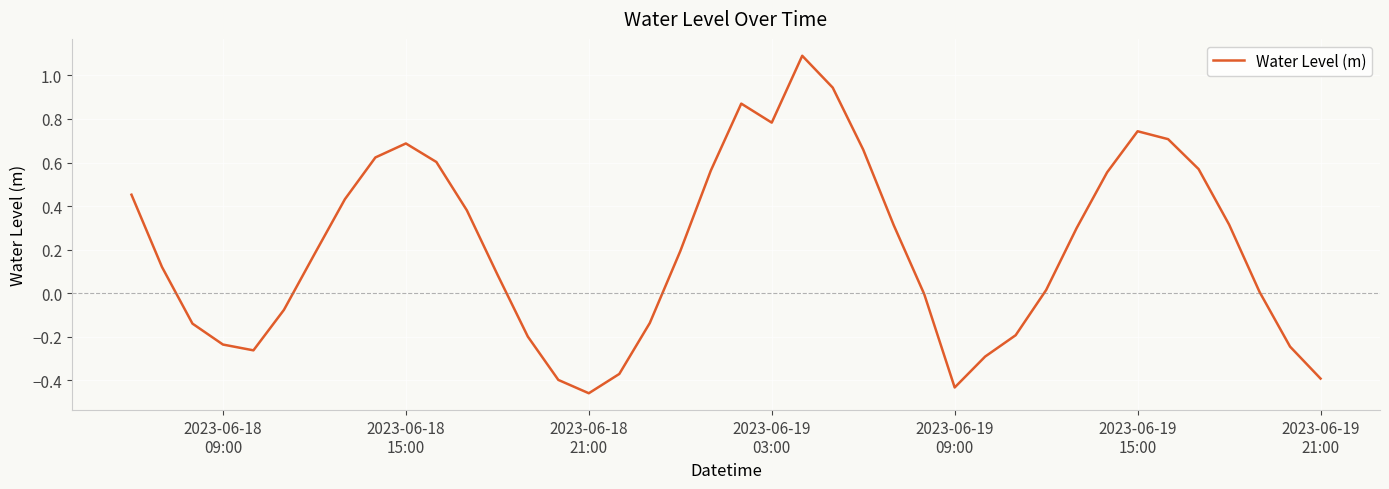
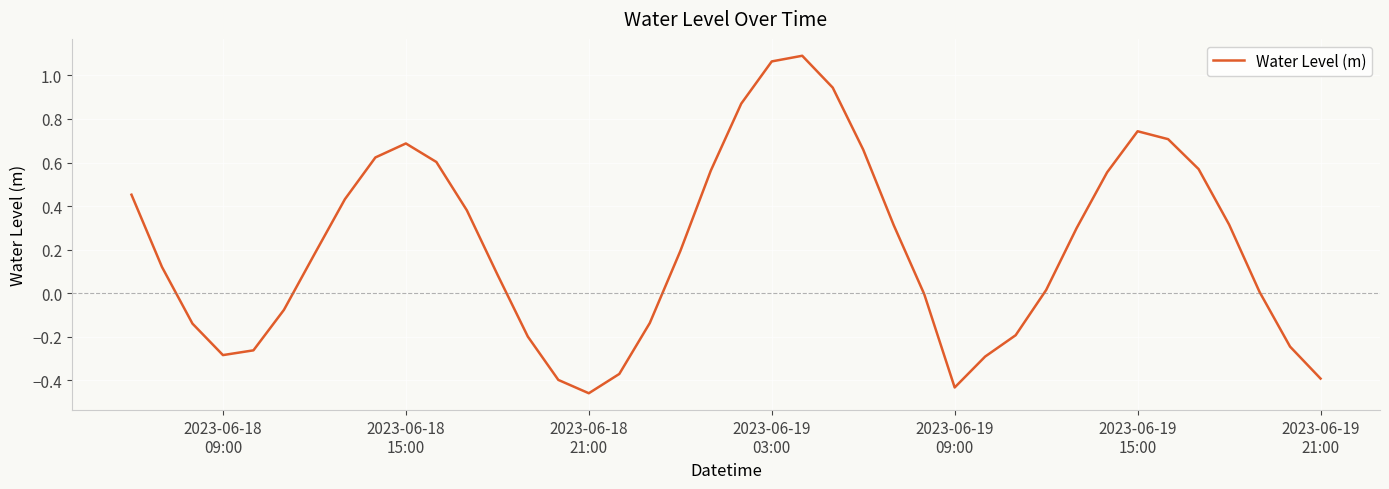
2023-06-18 09:00: -0.24 -> -0.28
2023-06-19 03:00: 0.78 -> 1.06
